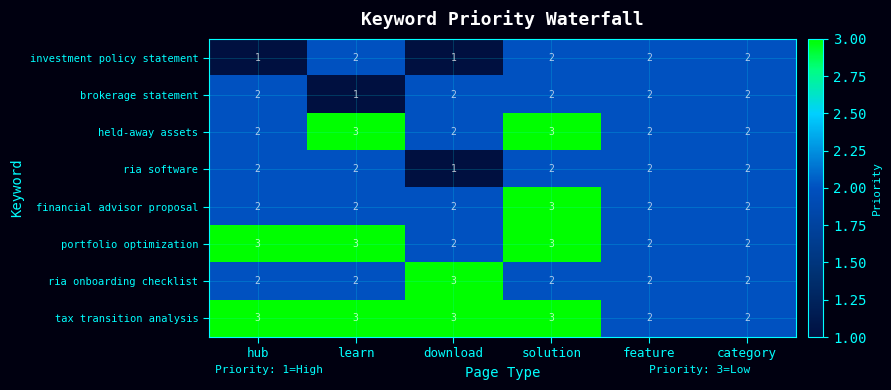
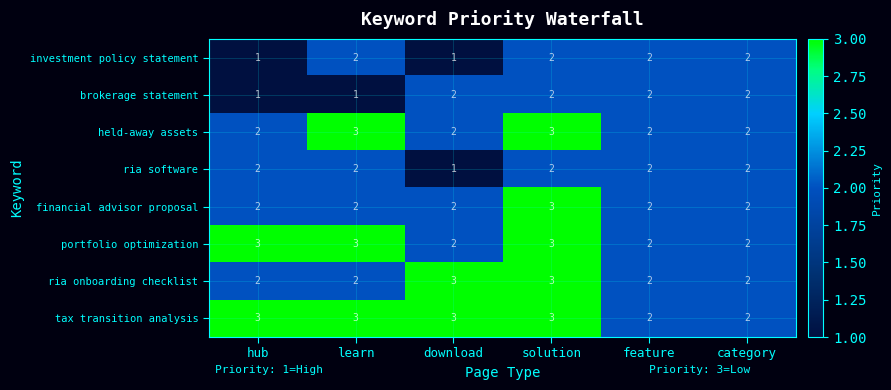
brokerage statement, hub: 2 -> 1
ria onboarding checklist, solution: 2 -> 3
